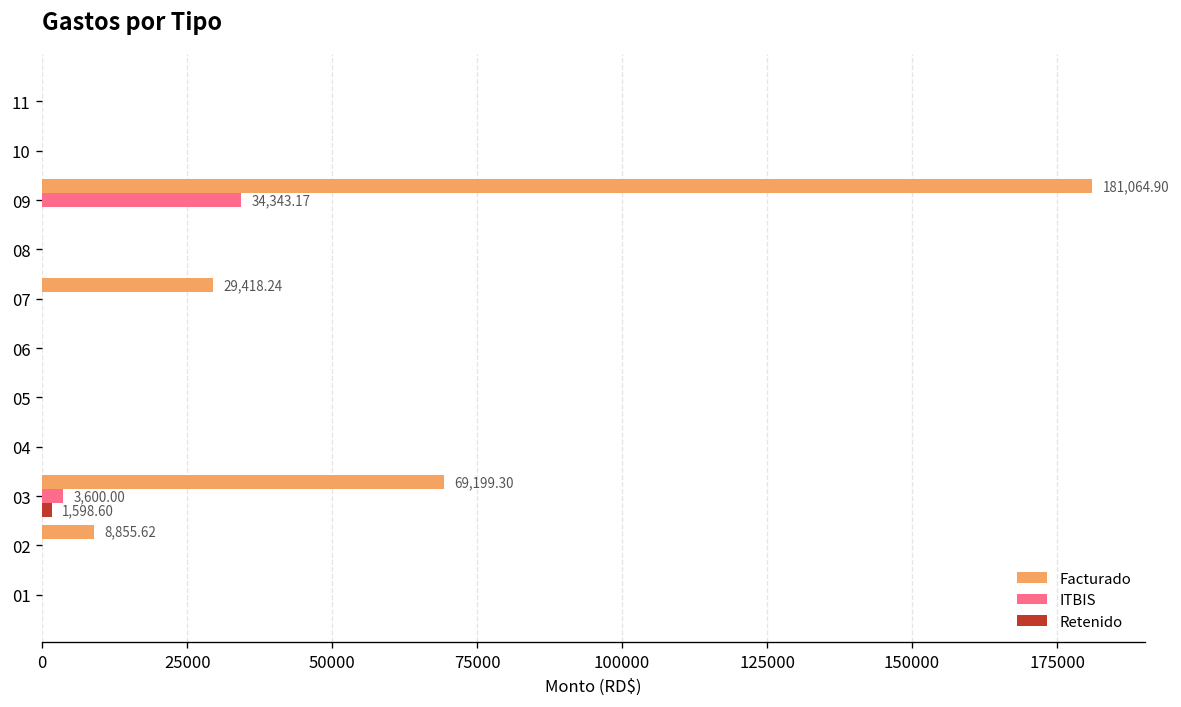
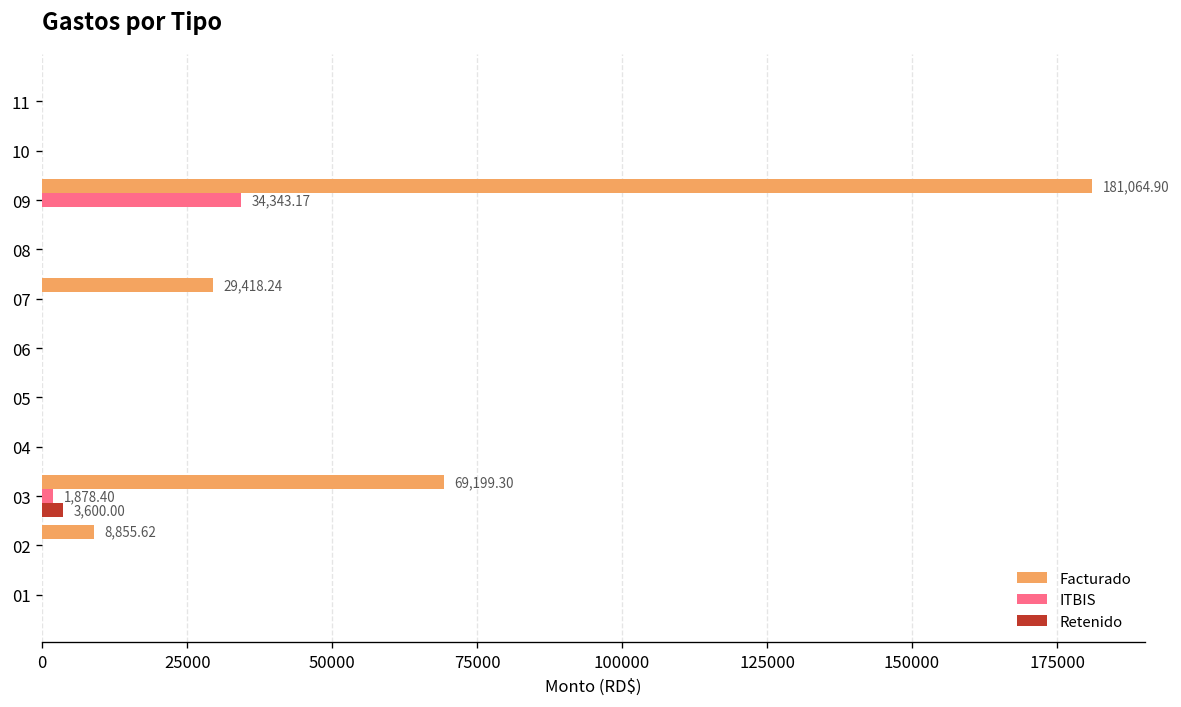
ITBIS, 03: 3,600.00 -> 1,878.40
Retenido, 03: 1,598.60 -> 3,600.00
